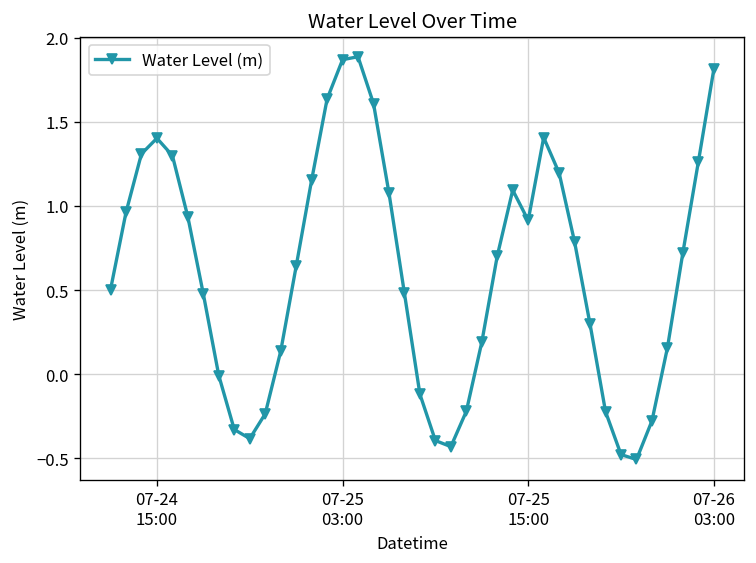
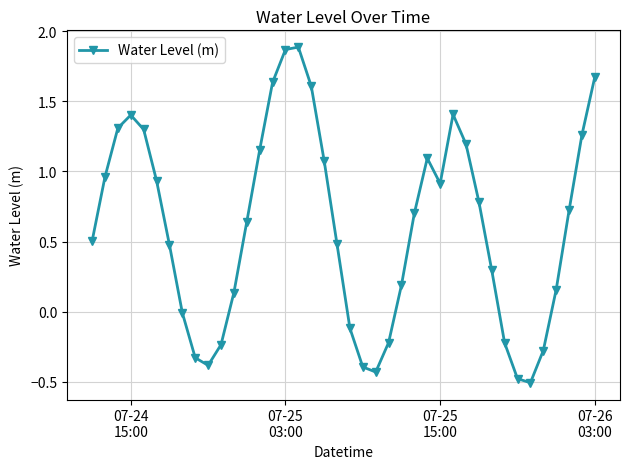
07-26 03:00: 1.81 -> 1.68
